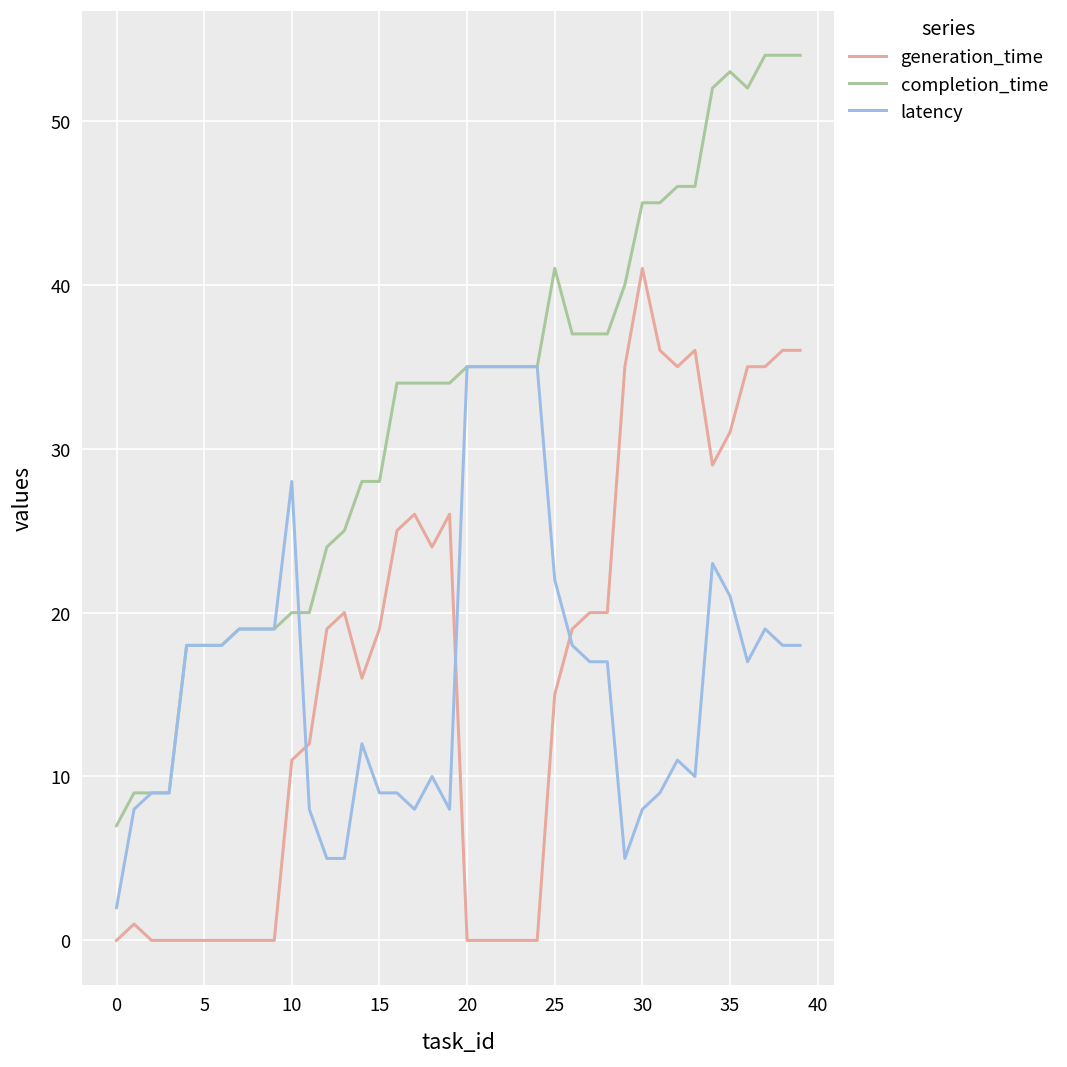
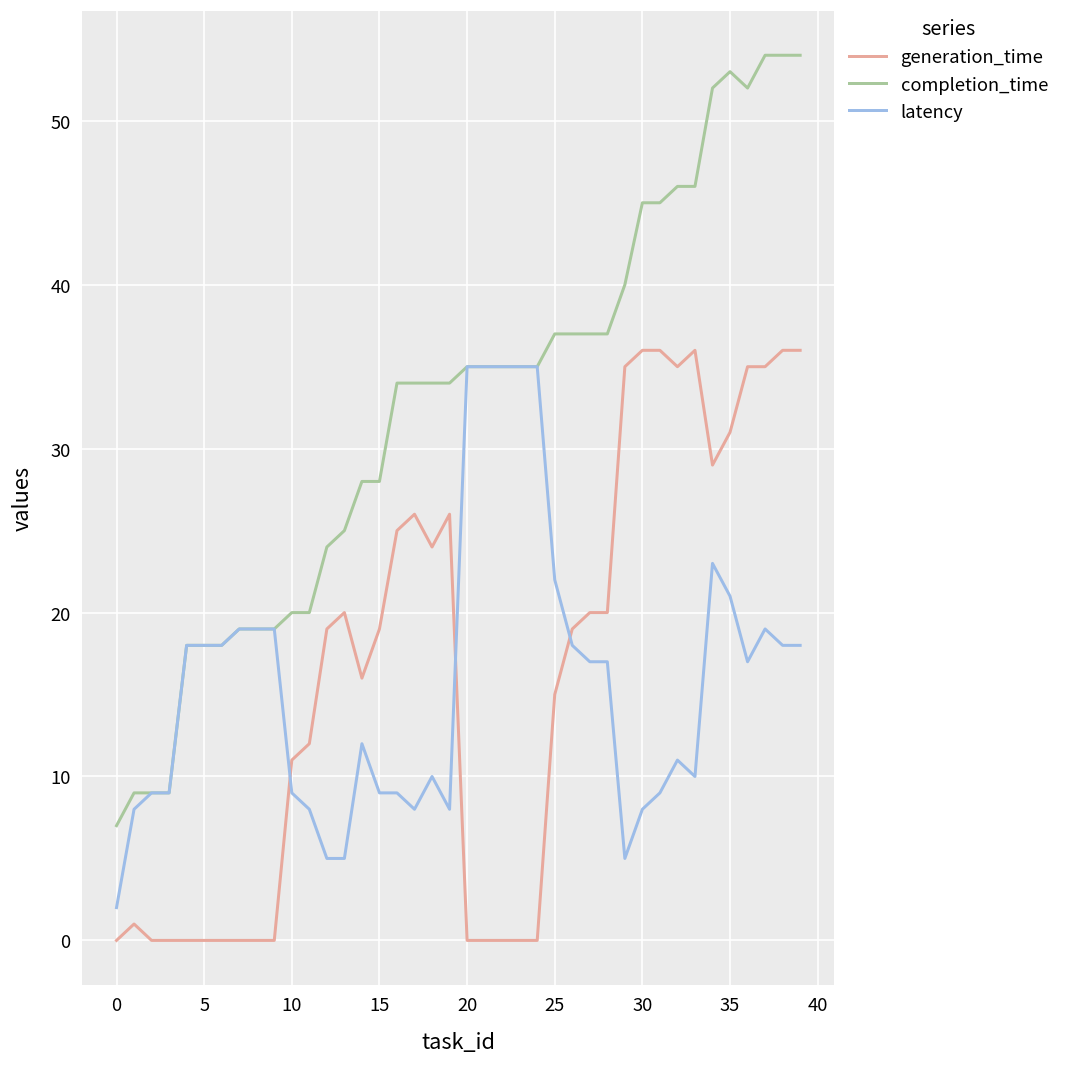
latency, 10: 28 -> 9
completion_time, 25: 41 -> 37
generation_time, 30: 41 -> 36
